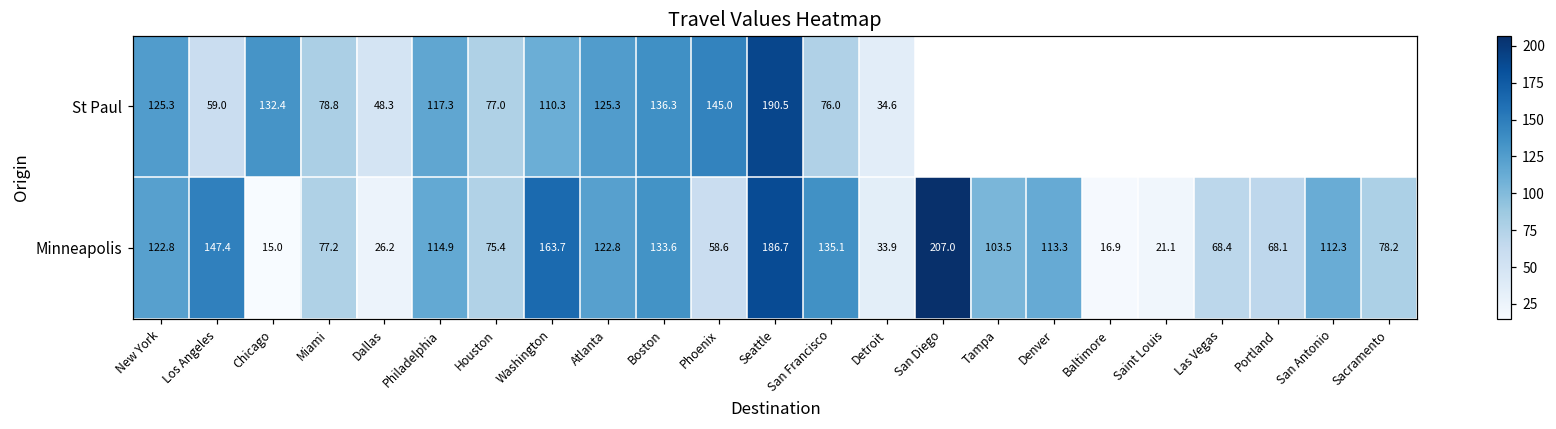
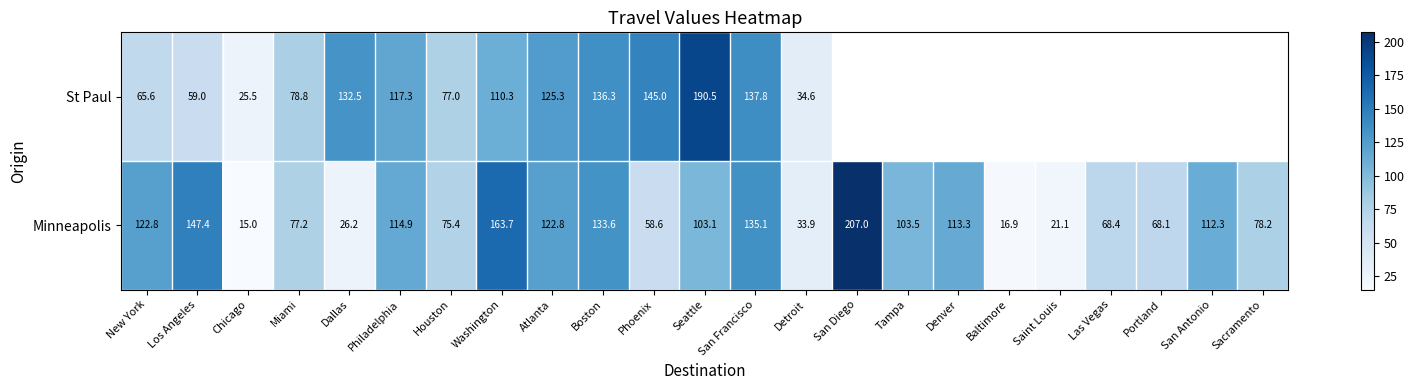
St Paul, New York: 125.3 -> 65.6
St Paul, Chicago: 132.4 -> 25.5
St Paul, Dallas: 48.3 -> 132.5
St Paul, San Francisco: 76.0 -> 137.8
Minneapolis, Seattle: 186.7 -> 103.1
